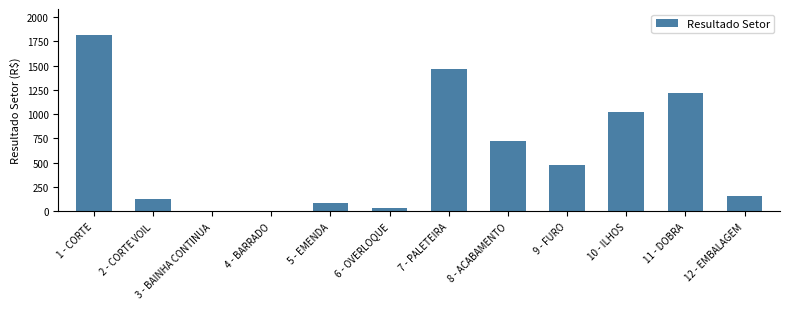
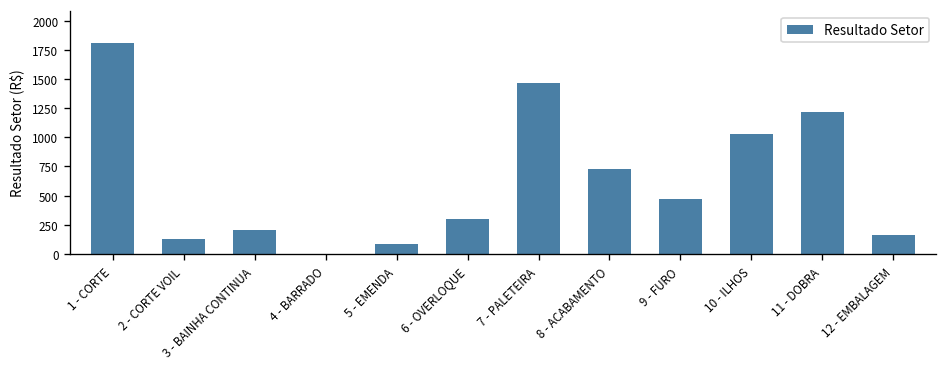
3 - BAINHA CONTINUA: 0 -> 200
6 - OVERLOQUE: 0 -> 300
